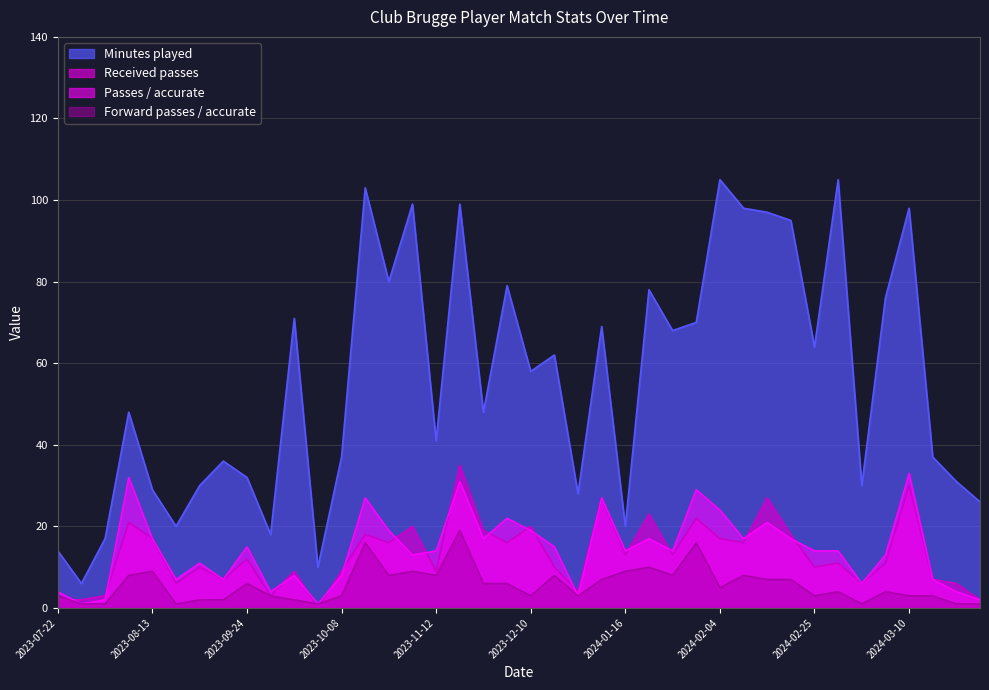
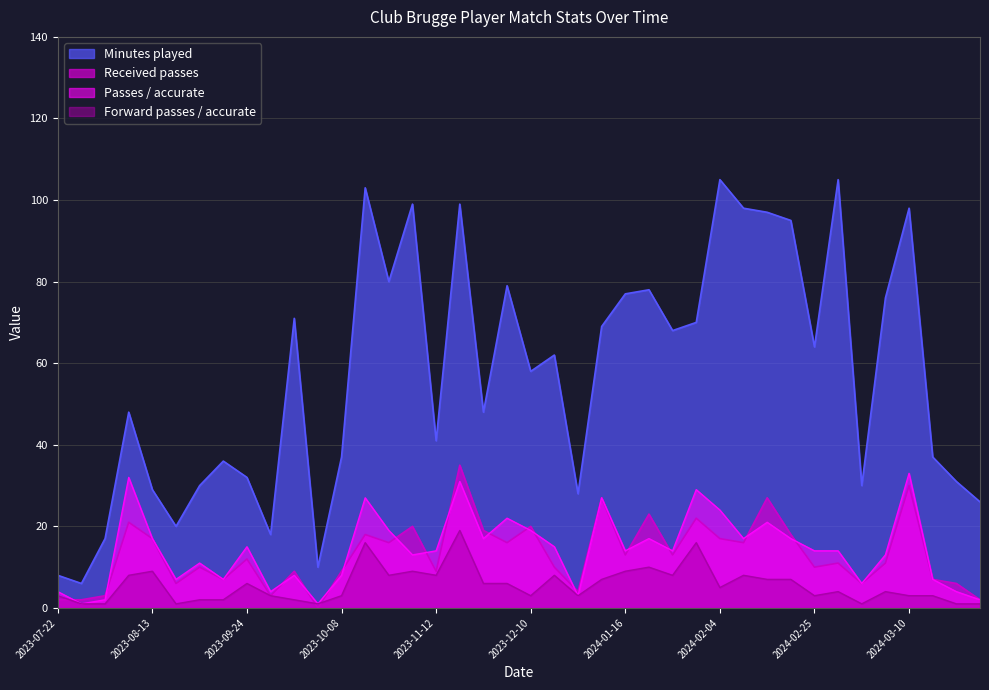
Minutes played, 2023-07-22: 14 -> 8
Minutes played, 2024-01-16: 20 -> 77
